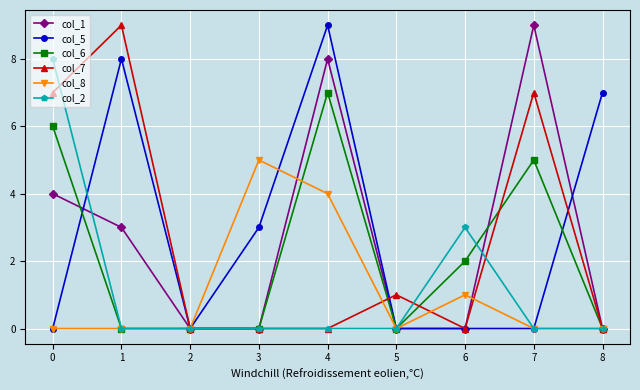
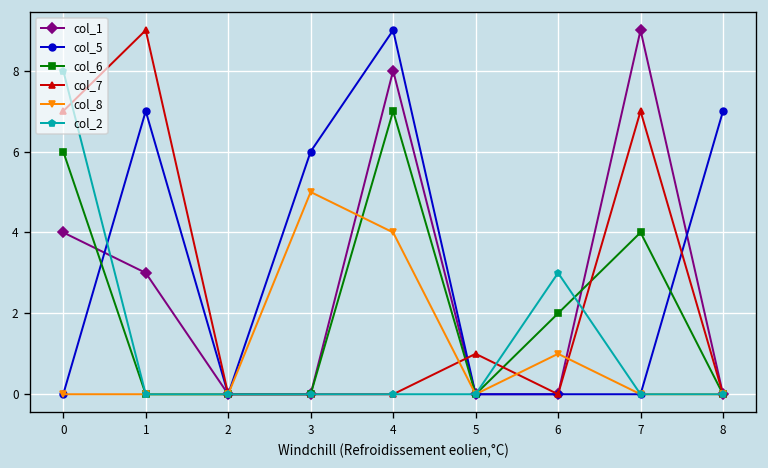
col_5, 1: 8 -> 7
col_5, 3: 3 -> 6
col_6, 7: 5 -> 4
